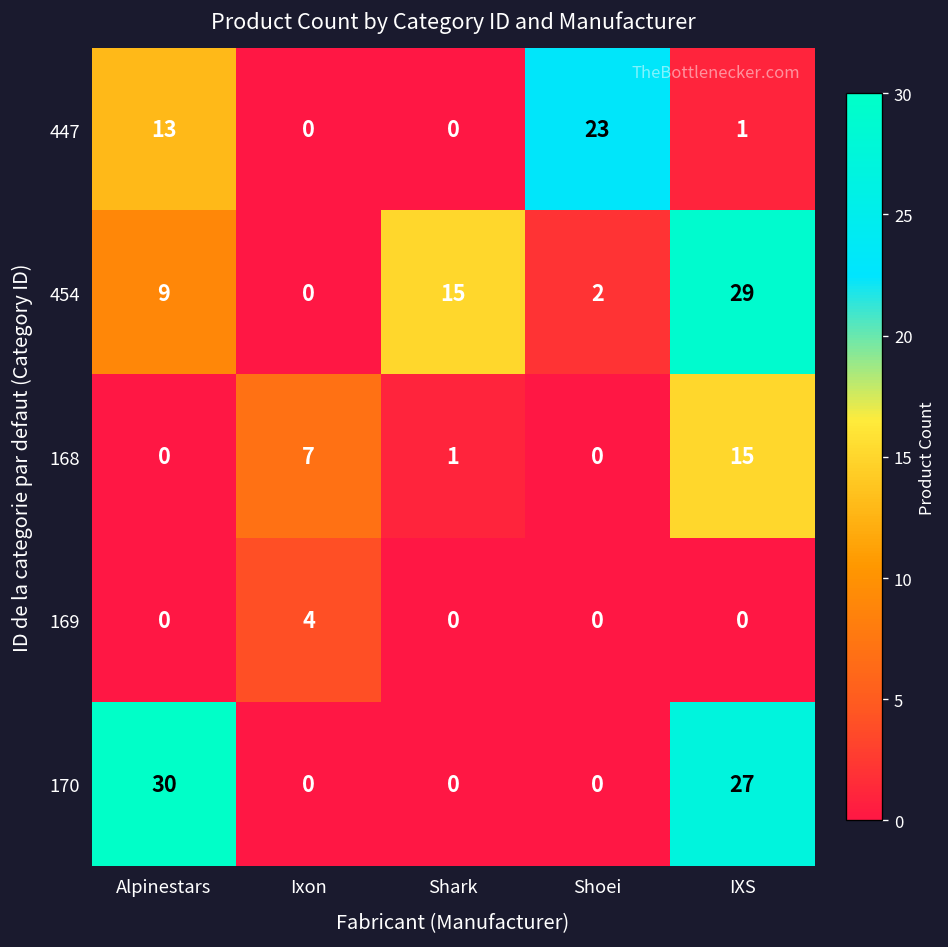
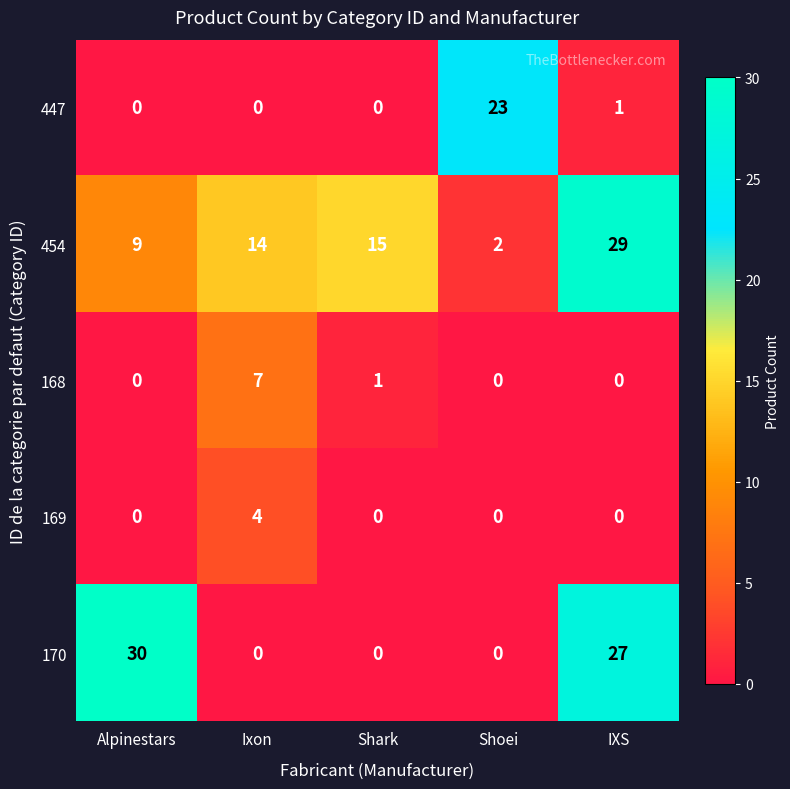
447, Alpinestars: 13 -> 0
454, Ixon: 0 -> 14
168, IXS: 15 -> 0
